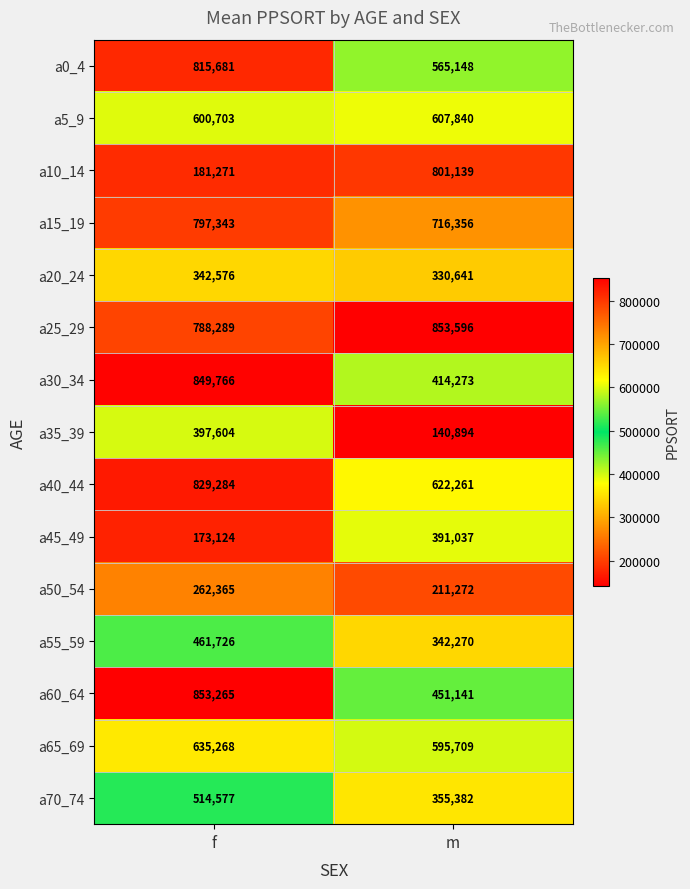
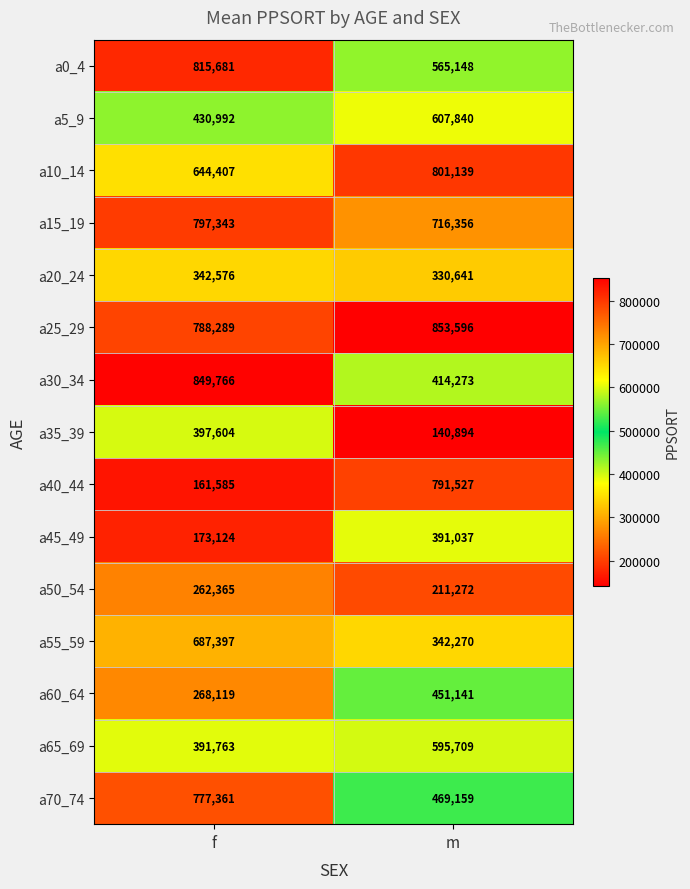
a5_9, f: 600,703 -> 430,992
a10_14, f: 181,271 -> 644,407
a40_44, f: 829,284 -> 161,585
a40_44, m: 622,261 -> 791,527
a55_59, f: 461,726 -> 687,397
a60_64, f: 853,265 -> 268,119
a65_69, f: 635,268 -> 391,763
a70_74, f: 514,577 -> 777,361
a70_74, m: 355,382 -> 469,159
